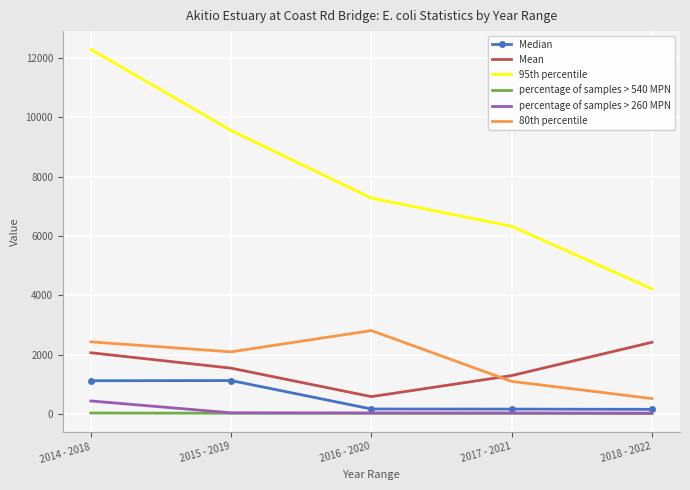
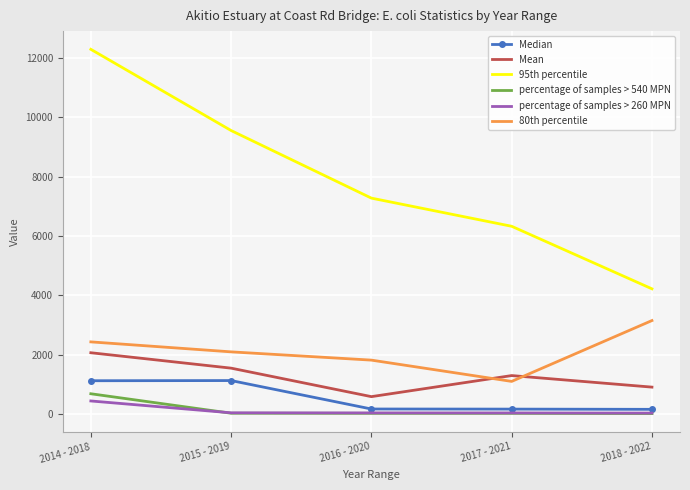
percentage of samples > 540 MPN, 2014 - 2018: 0 -> 700
80th percentile, 2016 - 2020: 2800 -> 1800
Mean, 2018 - 2022: 2400 -> 900
80th percentile, 2018 - 2022: 500 -> 3200
